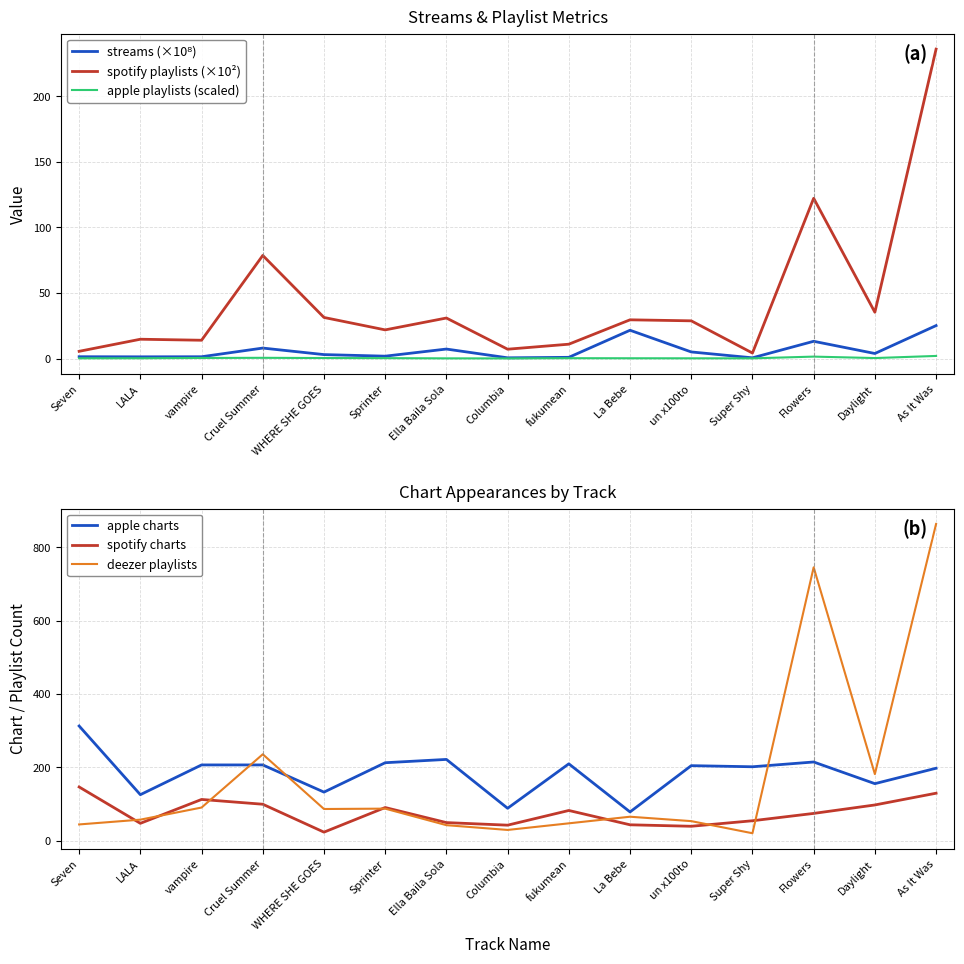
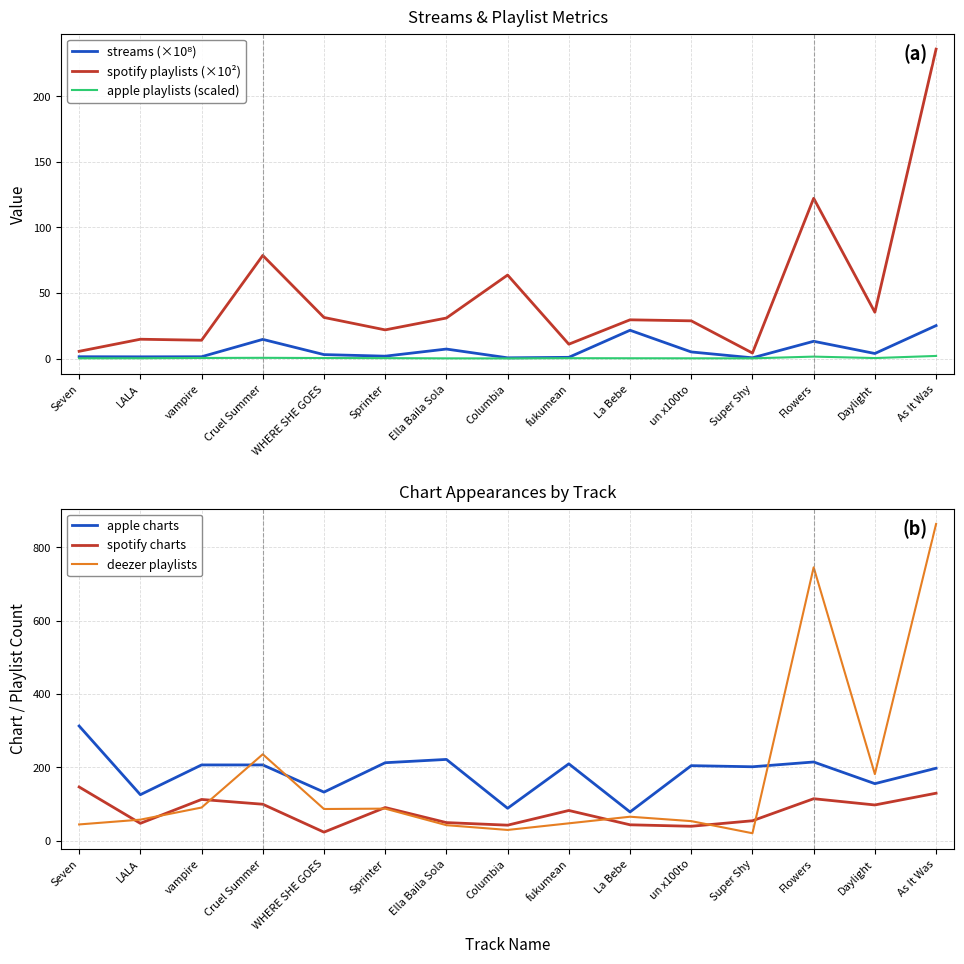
Streams & Playlist Metrics, streams (×10⁸), Cruel Summer: 8 -> 15
Streams & Playlist Metrics, spotify playlists (×10²), Columbia: 7 -> 64
Chart Appearances by Track, spotify charts, Flowers: 80 -> 120
